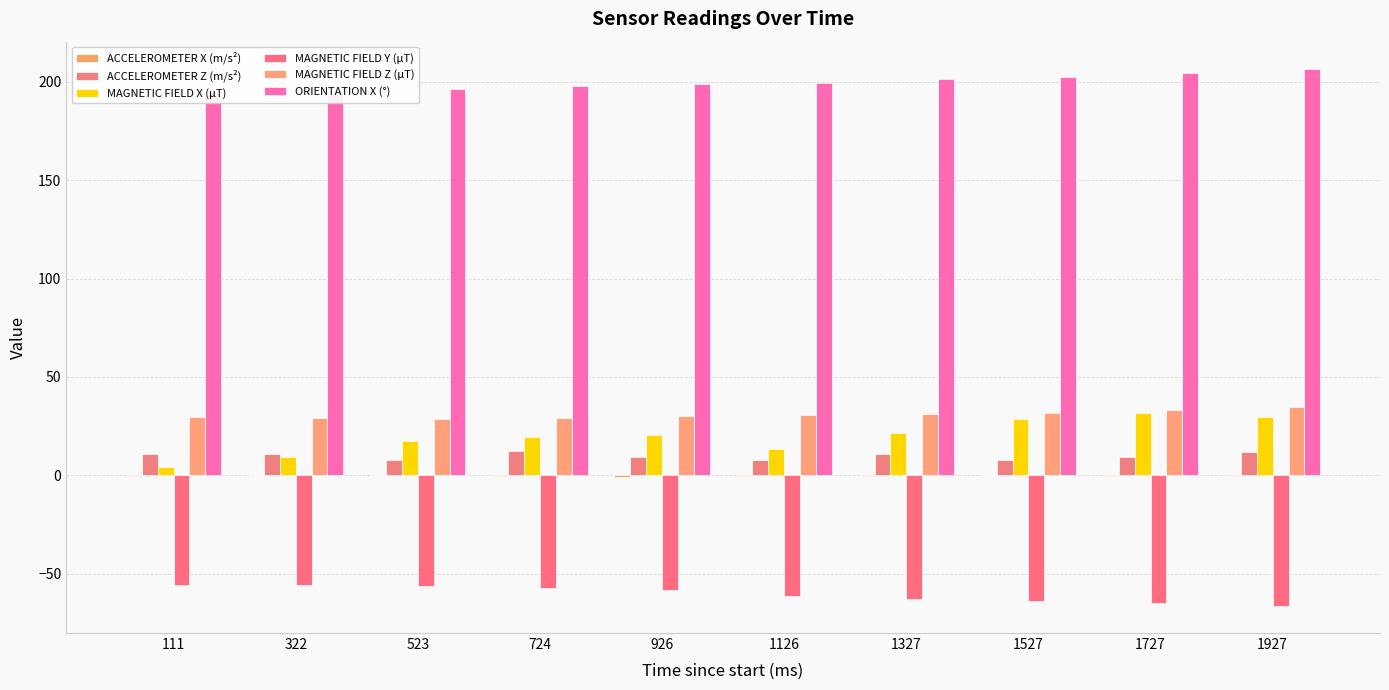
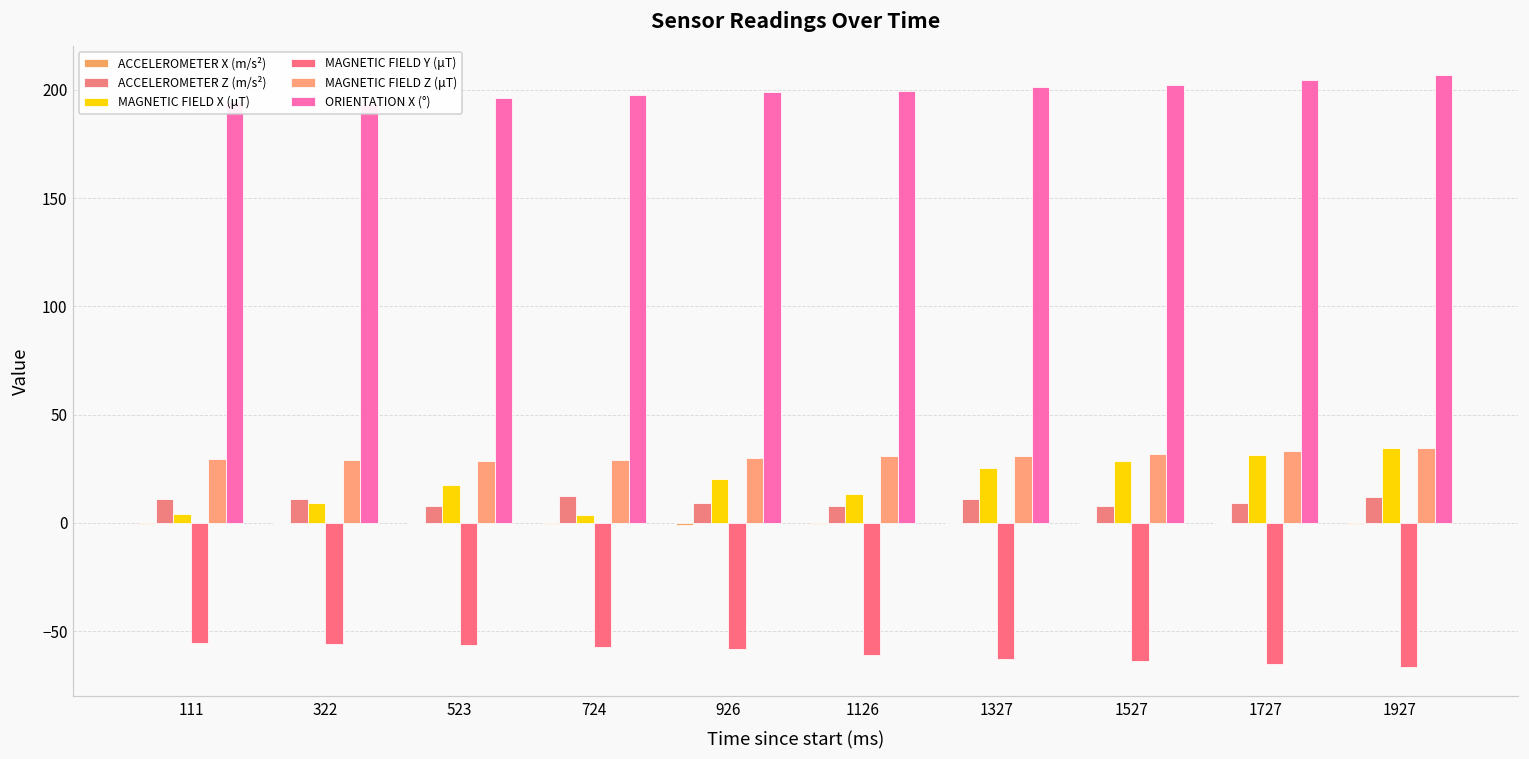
MAGNETIC FIELD X (μT), 724: 19 -> 4
MAGNETIC FIELD X (μT), 1327: 21 -> 26
MAGNETIC FIELD X (μT), 1927: 29 -> 35
